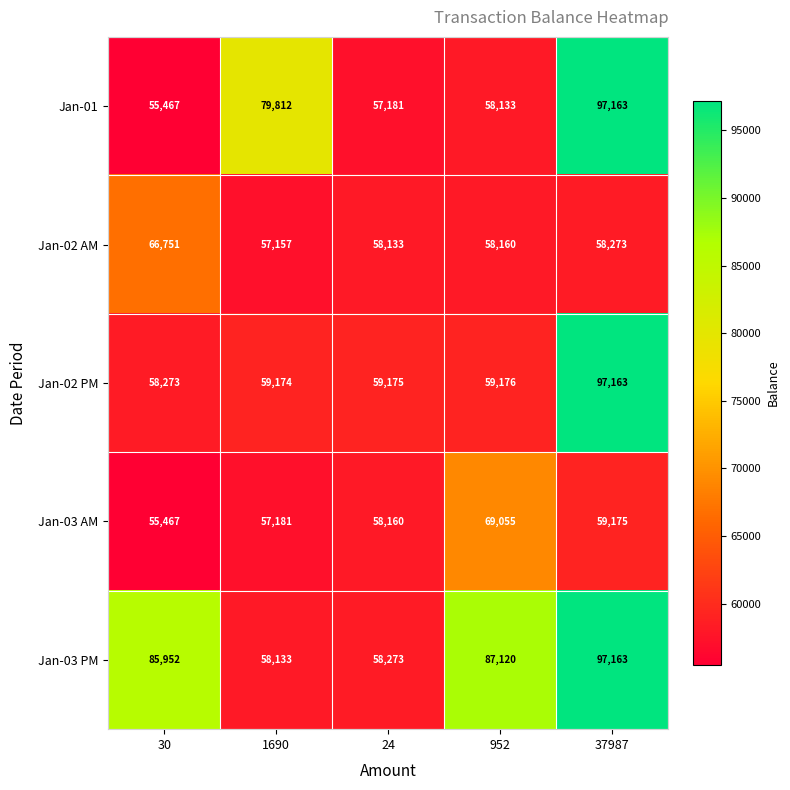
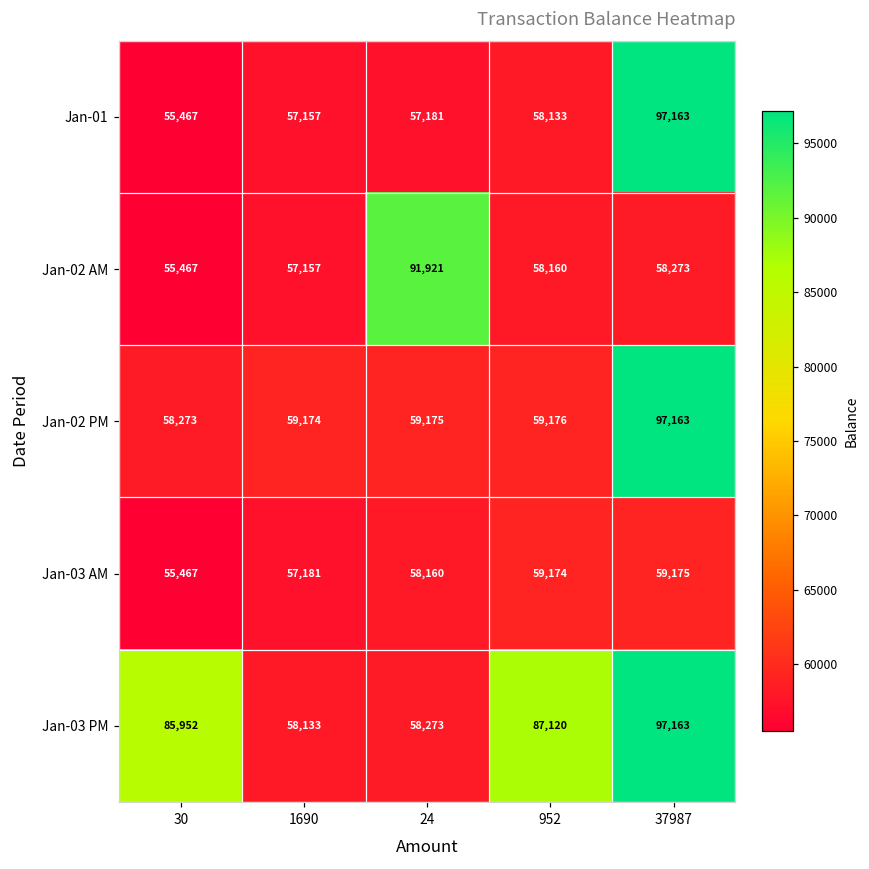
Jan-01, 1690: 79,812 -> 57,157
Jan-02 AM, 30: 66,751 -> 55,467
Jan-02 AM, 24: 58,133 -> 91,921
Jan-03 AM, 952: 69,055 -> 59,174
